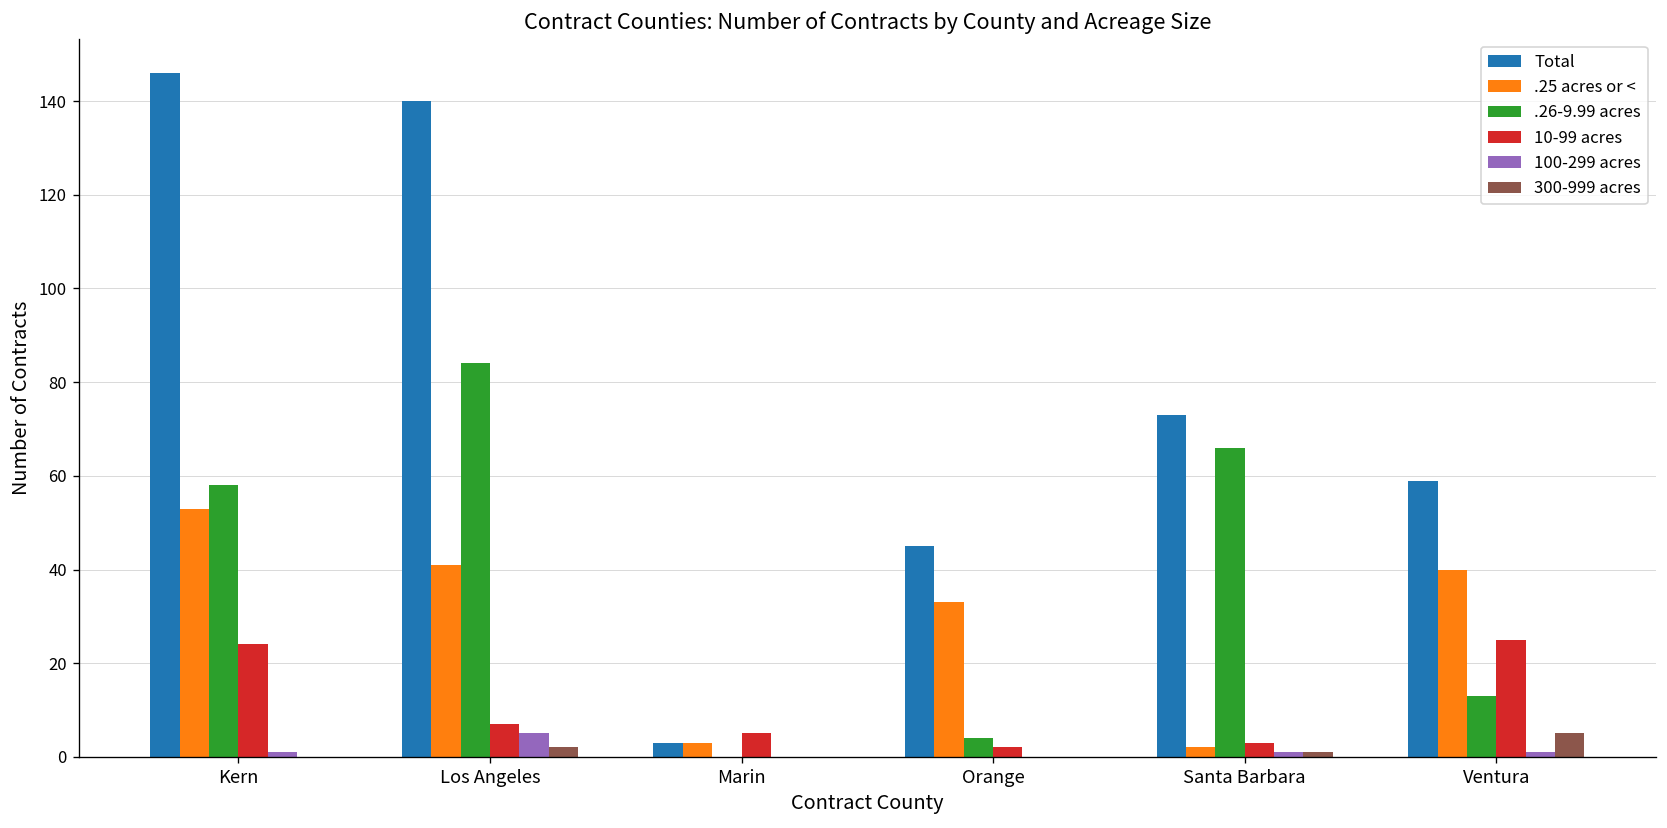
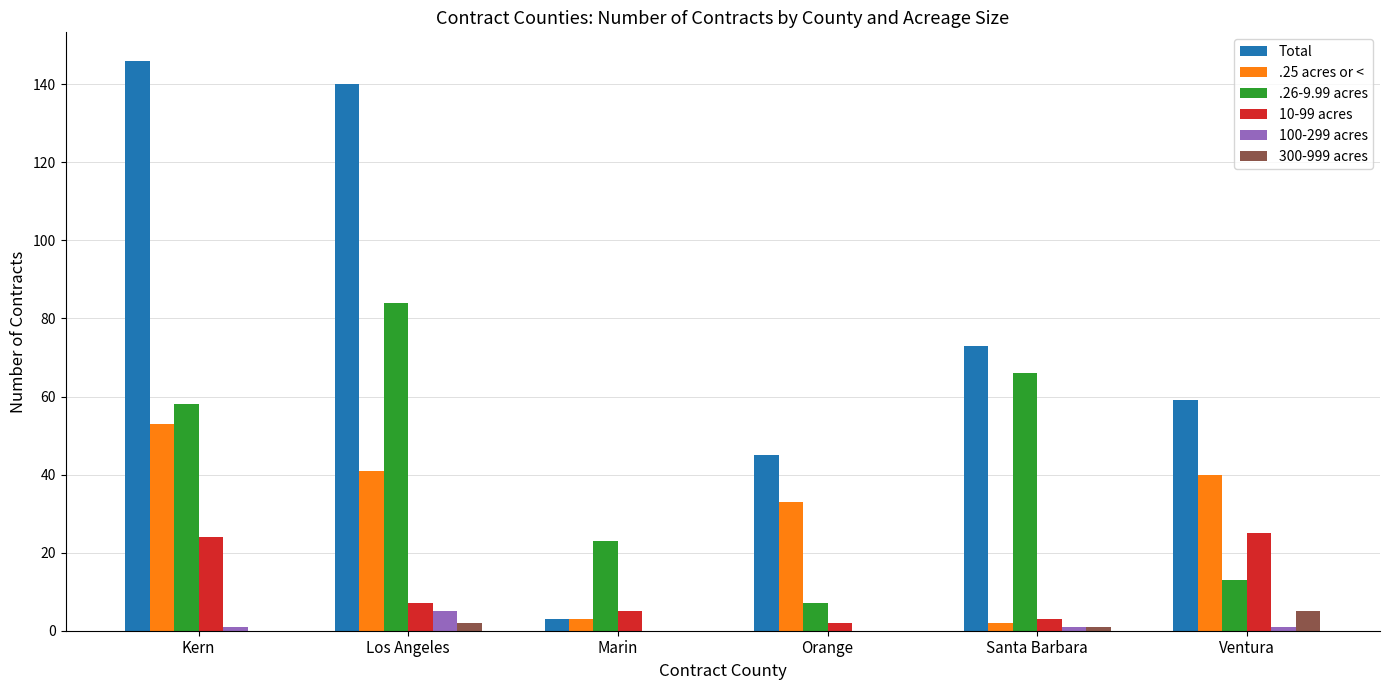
.26-9.99 acres, Marin: 0 -> 23
.26-9.99 acres, Orange: 4 -> 7
